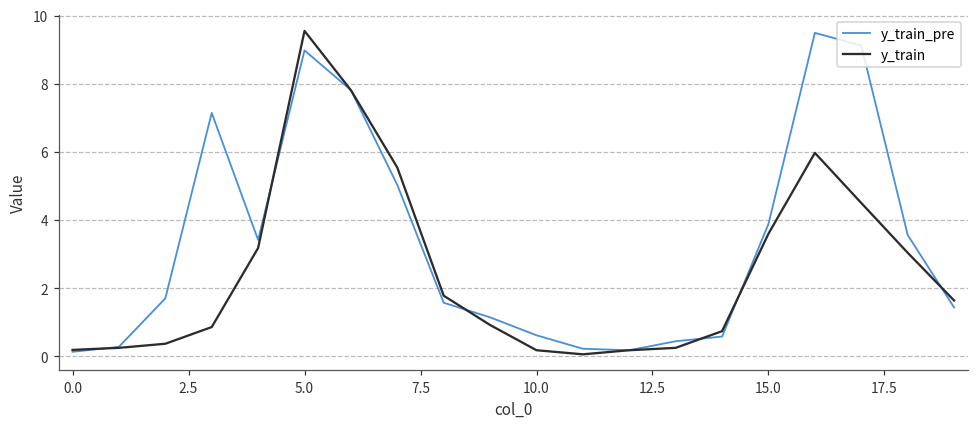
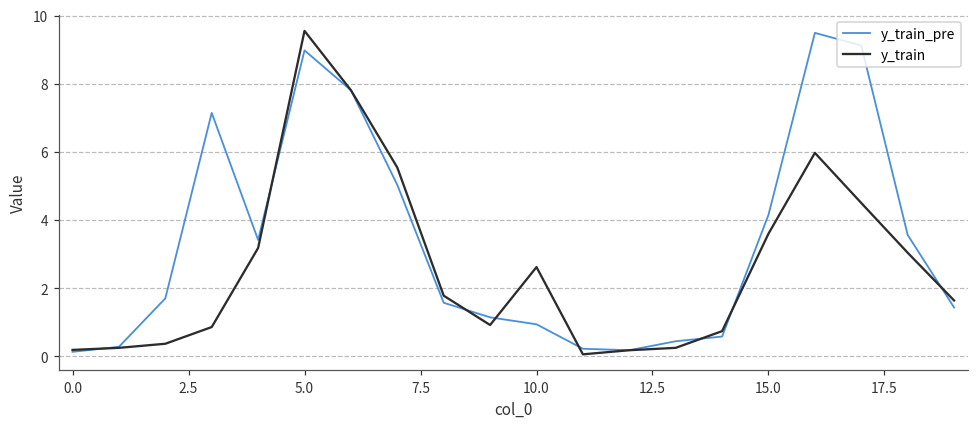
y_train_pre, 10.0: 0.6 -> 0.9
y_train, 10.0: 0.2 -> 2.6
y_train_pre, 15.0: 3.9 -> 4.2
